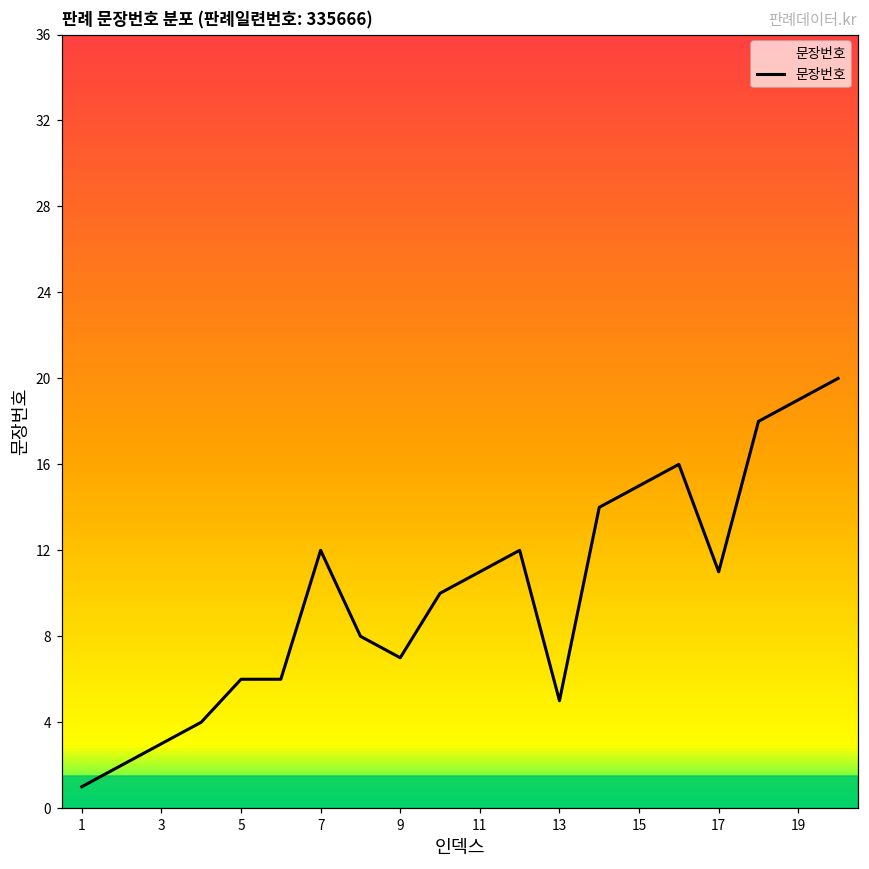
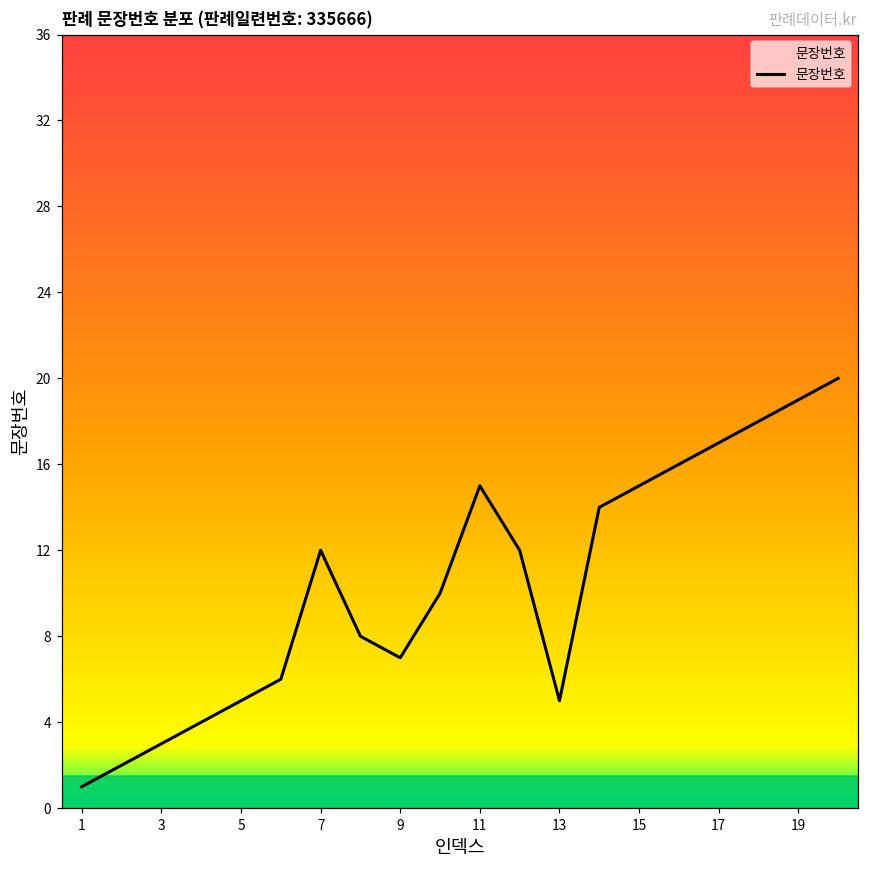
5: 6 -> 5
11: 11 -> 15
17: 11 -> 17
